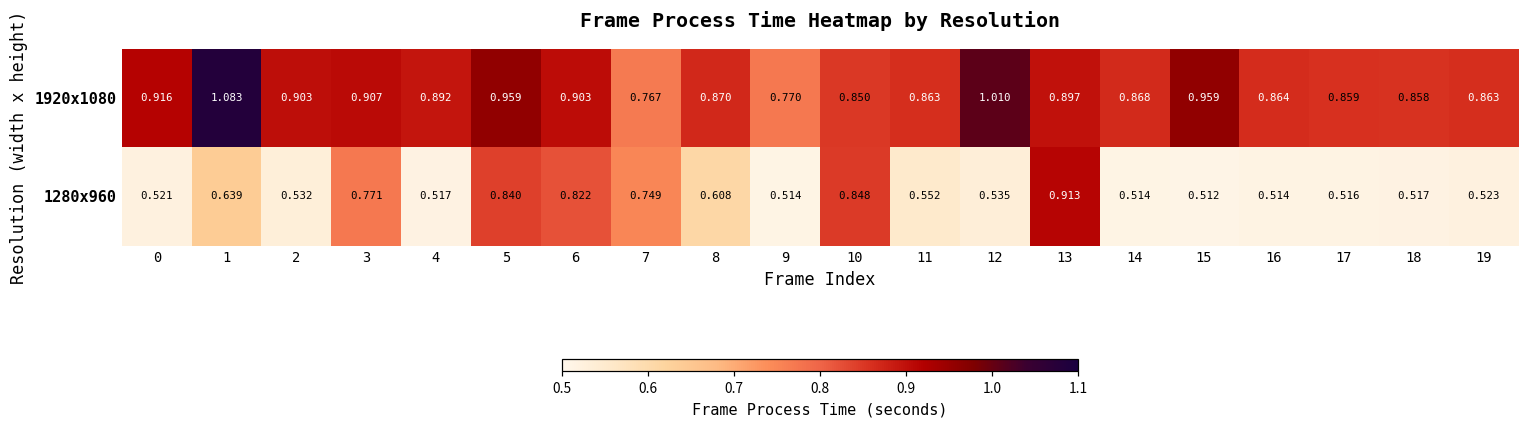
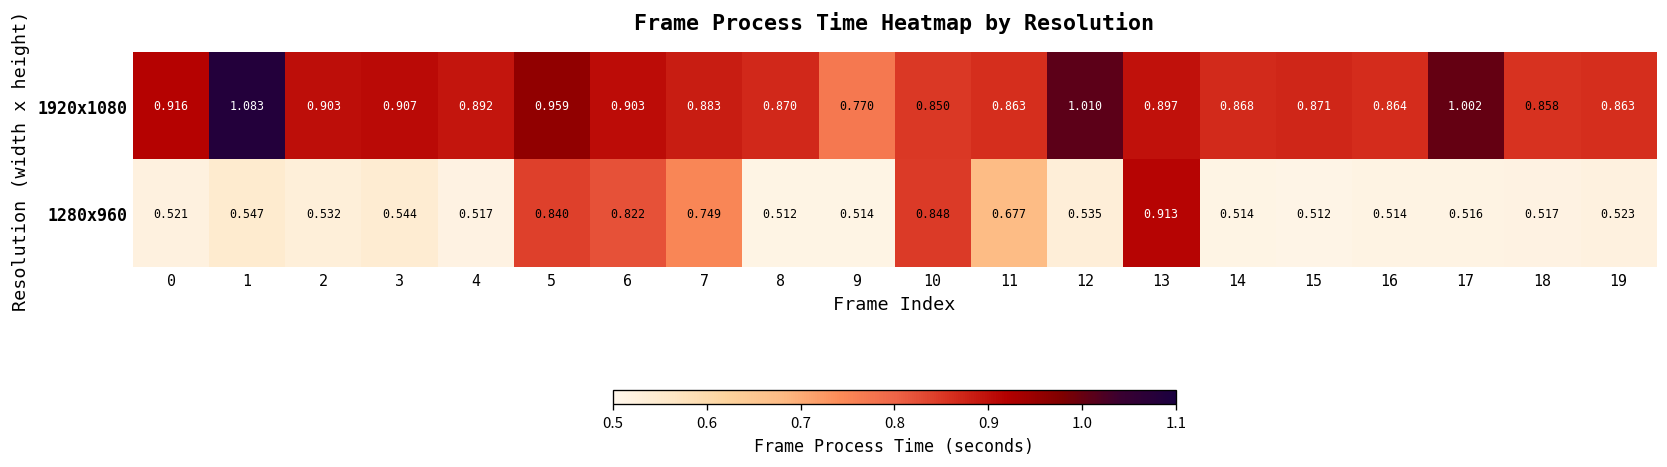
1920x1080, 7: 0.767 -> 0.883
1920x1080, 15: 0.959 -> 0.871
1920x1080, 17: 0.859 -> 1.002
1280x960, 1: 0.639 -> 0.547
1280x960, 3: 0.771 -> 0.544
1280x960, 8: 0.608 -> 0.512
1280x960, 11: 0.552 -> 0.677
